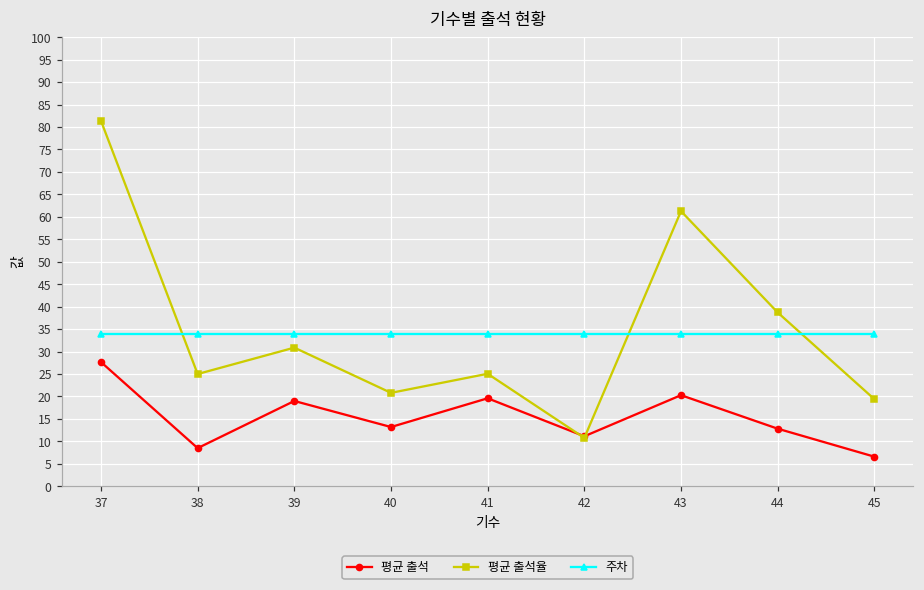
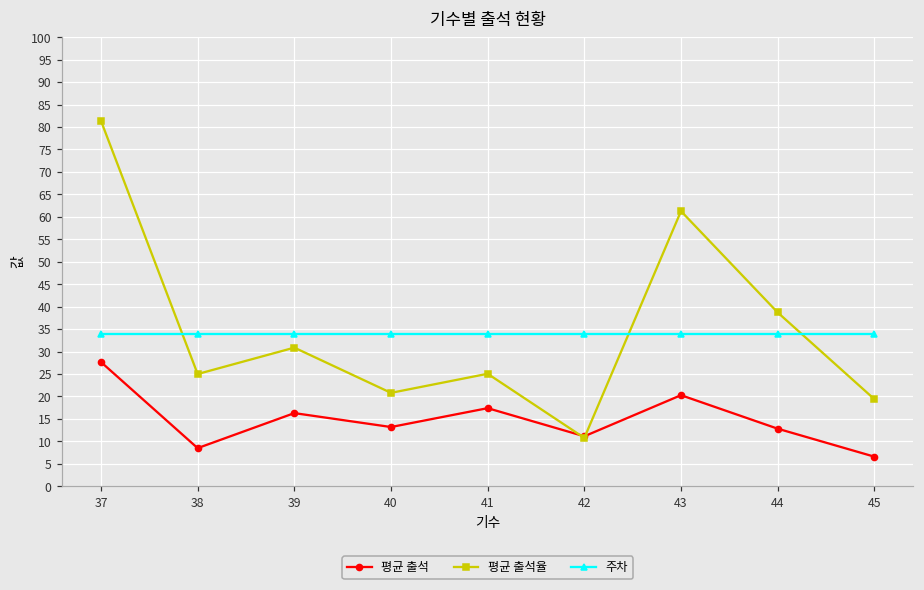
평균 출석, 39: 19 -> 16
평균 출석, 41: 20 -> 17
